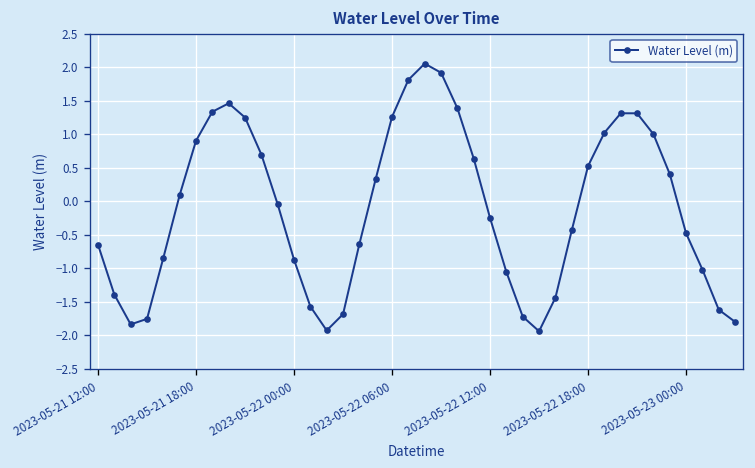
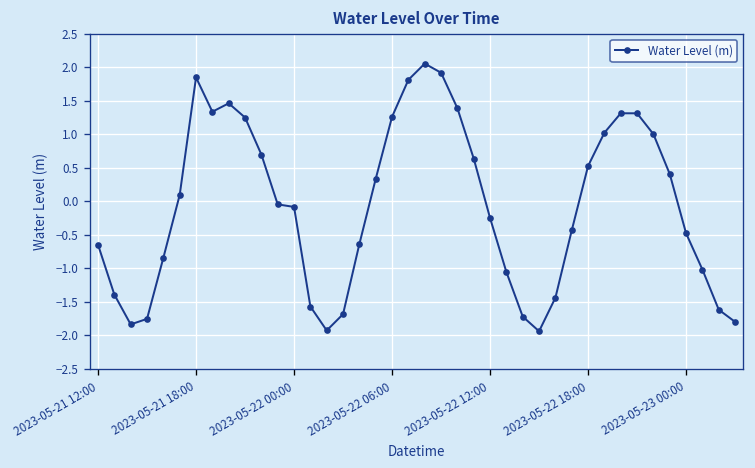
2023-05-21 18:00: 0.9 -> 1.9
2023-05-22 00:00: -0.9 -> -0.1
